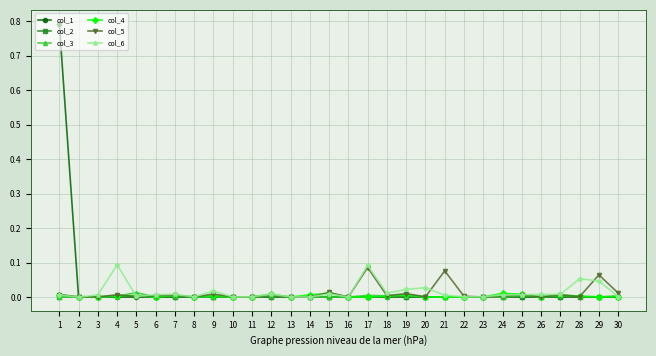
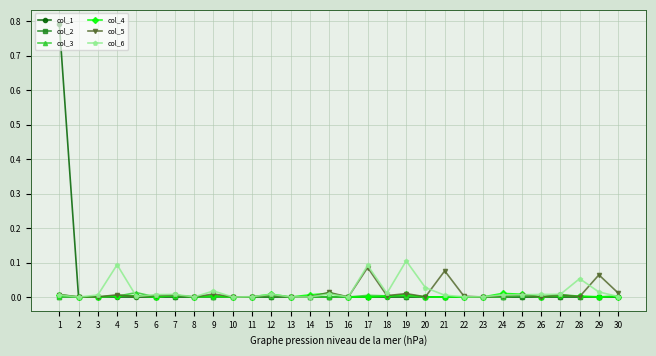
col_6, 19: 0.02 -> 0.11
col_6, 29: 0.05 -> 0.02
